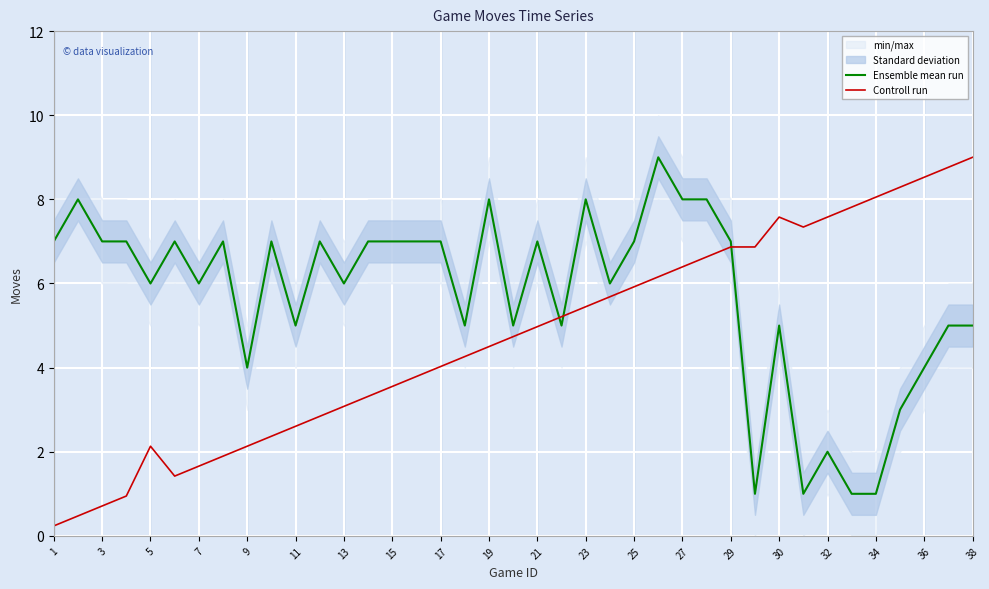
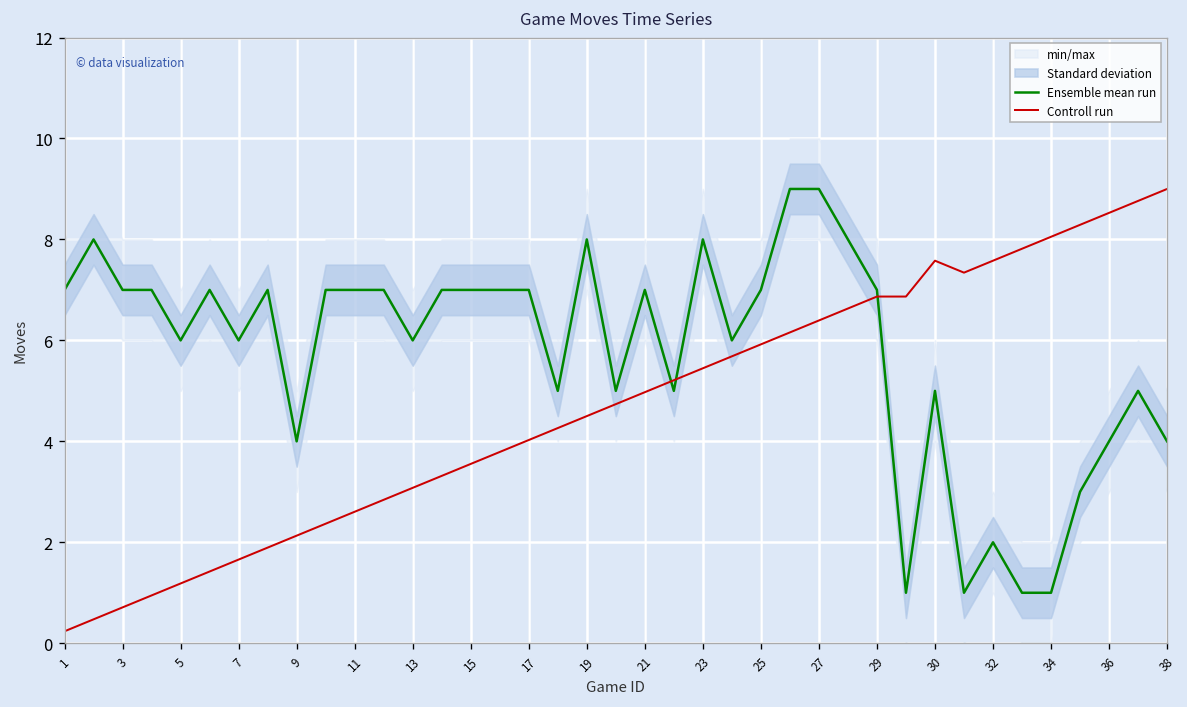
Controll run, 5: 2.1 -> 1.2
Ensemble mean run, 11: 5 -> 7
Ensemble mean run, 27: 8 -> 9
Ensemble mean run, 38: 5 -> 4
